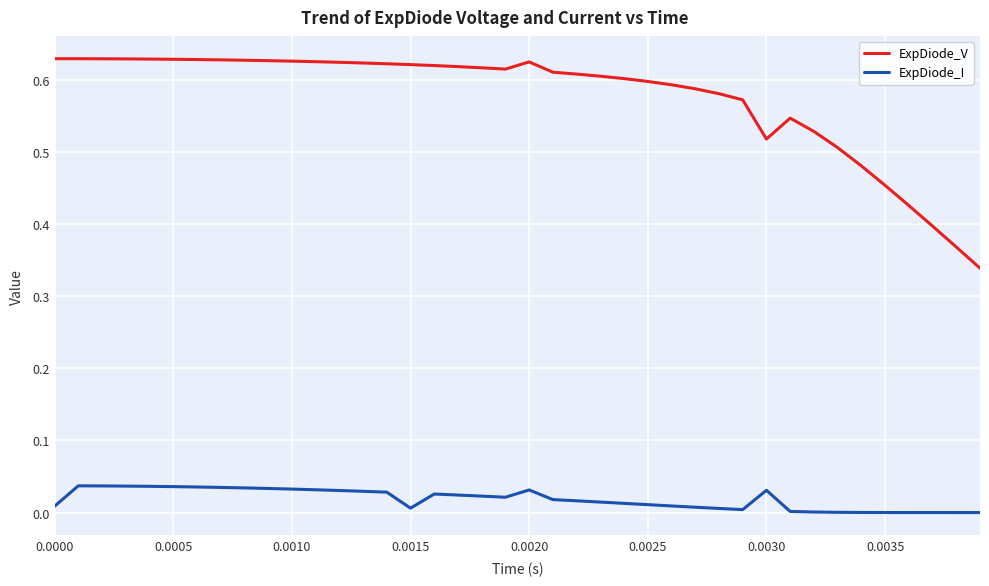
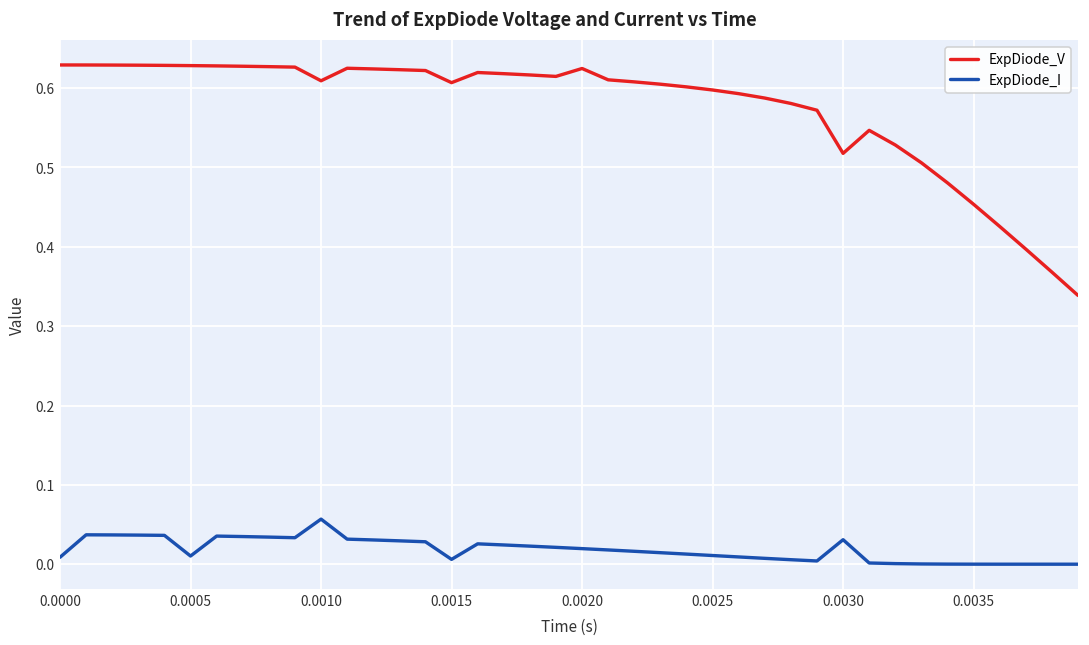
ExpDiode_I, 0.0005: 0.04 -> 0.01
ExpDiode_V, 0.0010: 0.63 -> 0.61
ExpDiode_I, 0.0010: 0.03 -> 0.06
ExpDiode_V, 0.0015: 0.62 -> 0.61
ExpDiode_I, 0.0020: 0.03 -> 0.02
